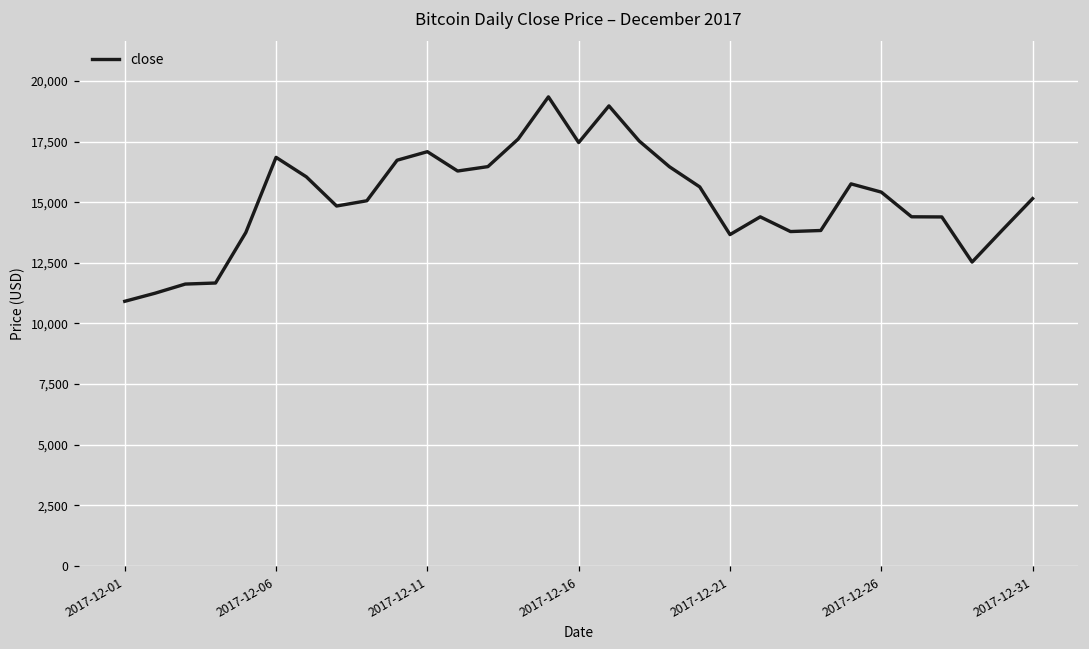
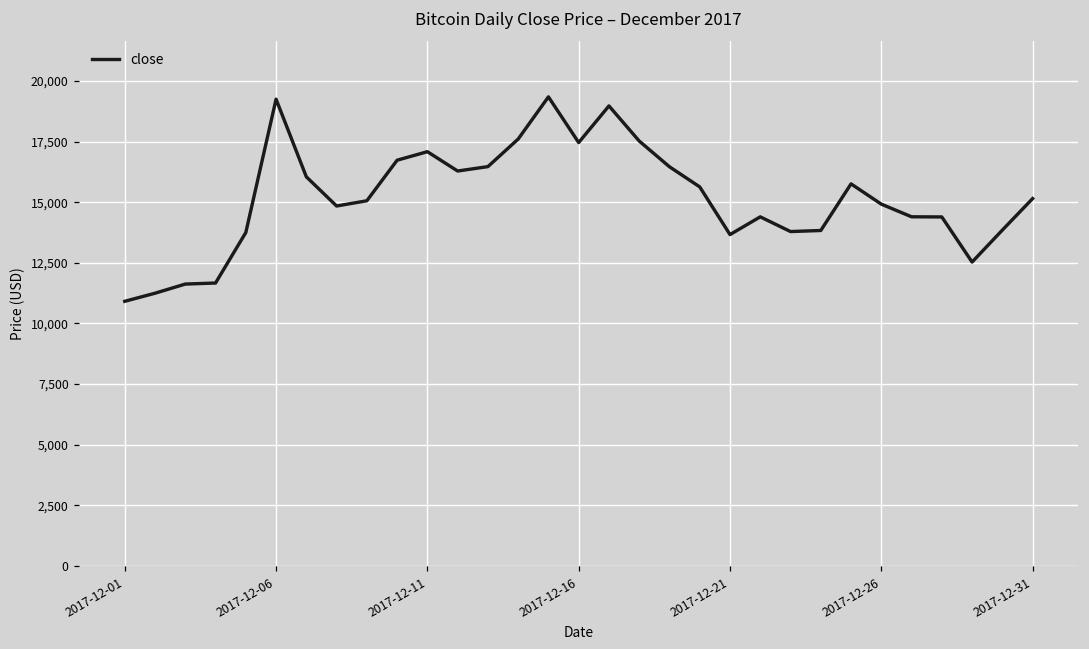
2017-12-06: 16,900 -> 19,300
2017-12-26: 15,400 -> 14,900
